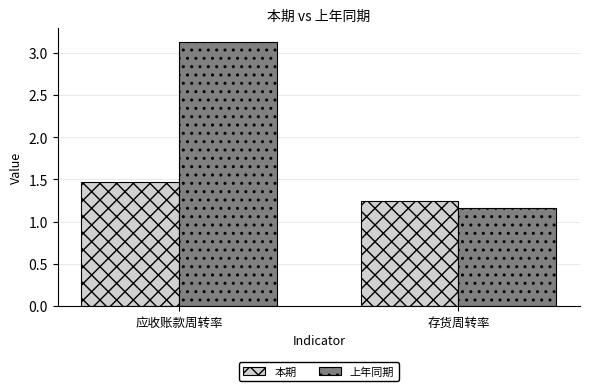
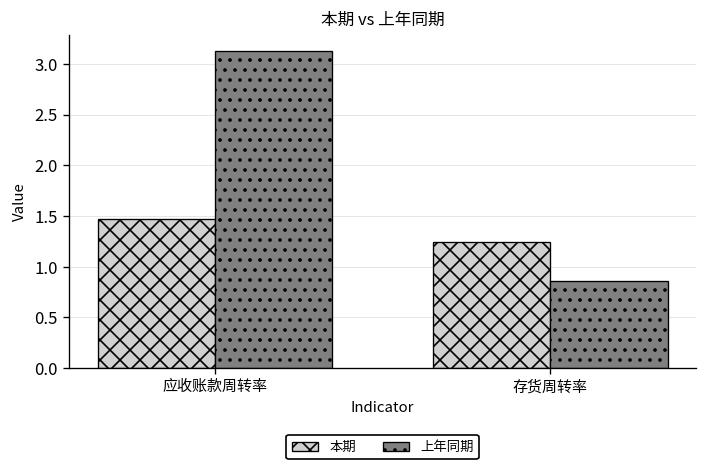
上年同期, 存货周转率: 1.2 -> 0.9
